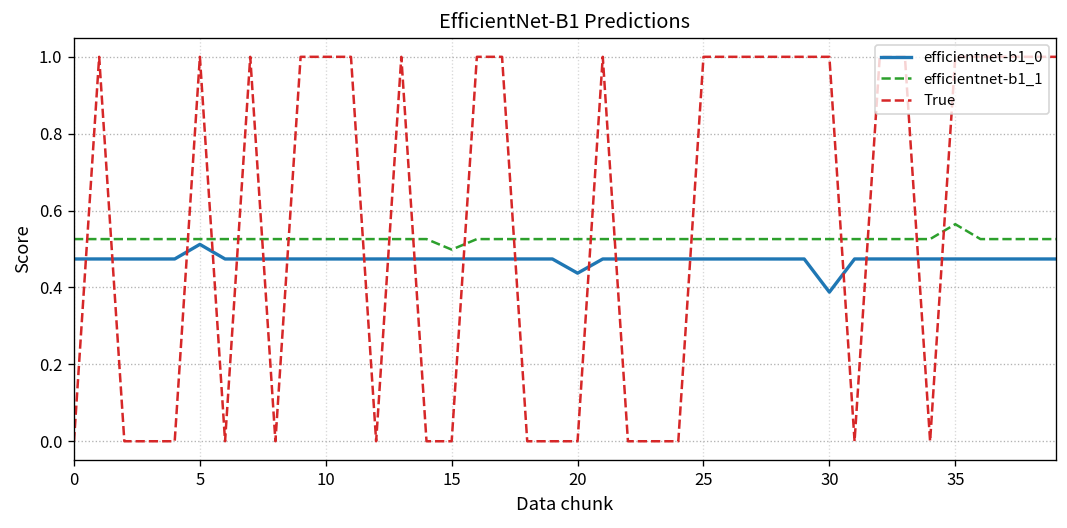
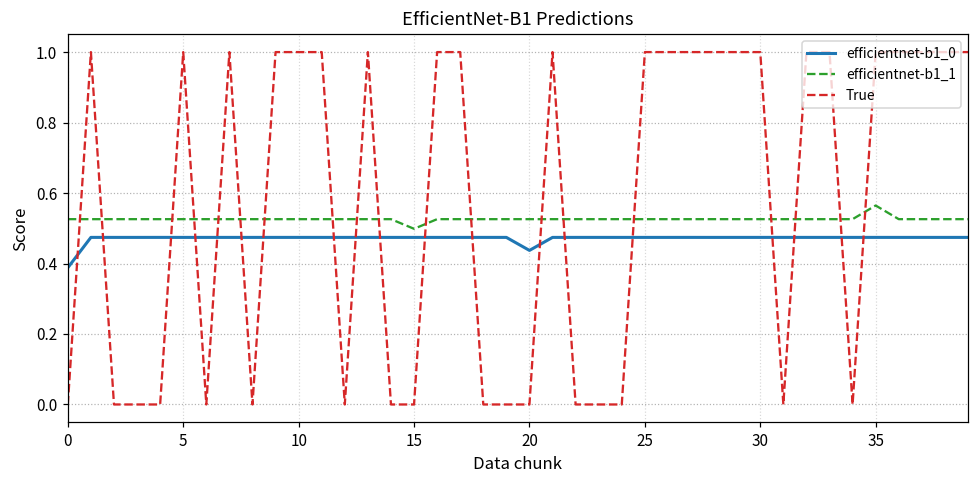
efficientnet-b1_0, 0: 0.47 -> 0.39
efficientnet-b1_0, 5: 0.51 -> 0.47
efficientnet-b1_0, 30: 0.39 -> 0.47
